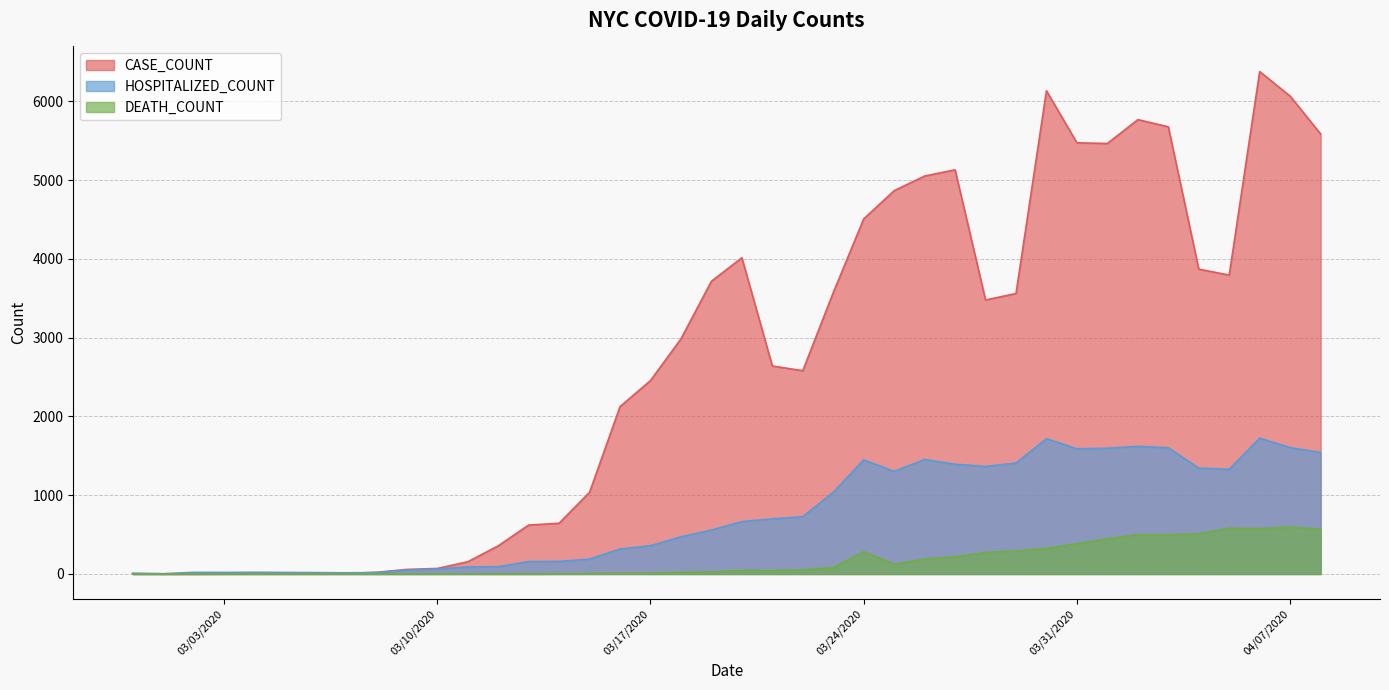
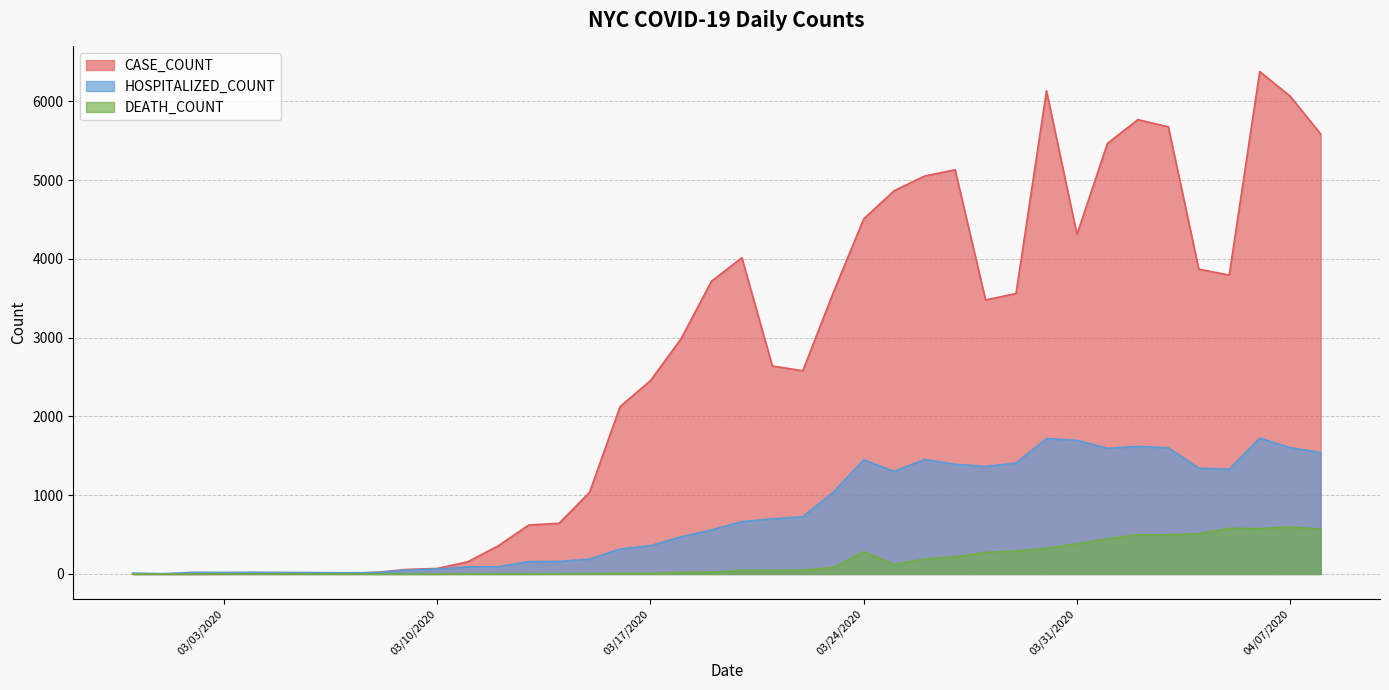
CASE_COUNT, 03/31/2020: 5500 -> 4300
HOSPITALIZED_COUNT, 03/31/2020: 1600 -> 1700
